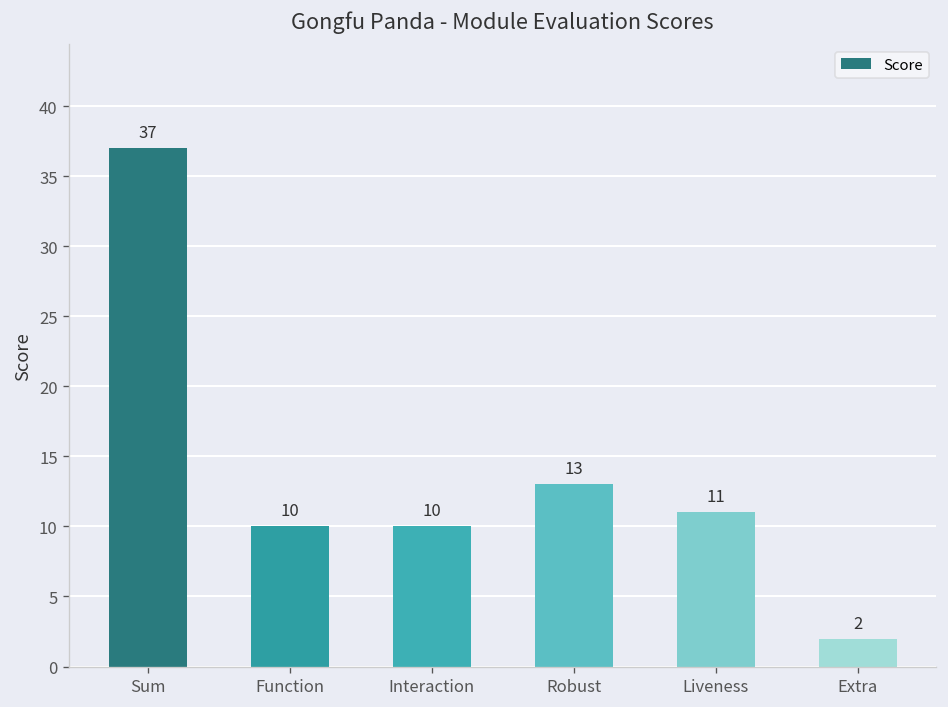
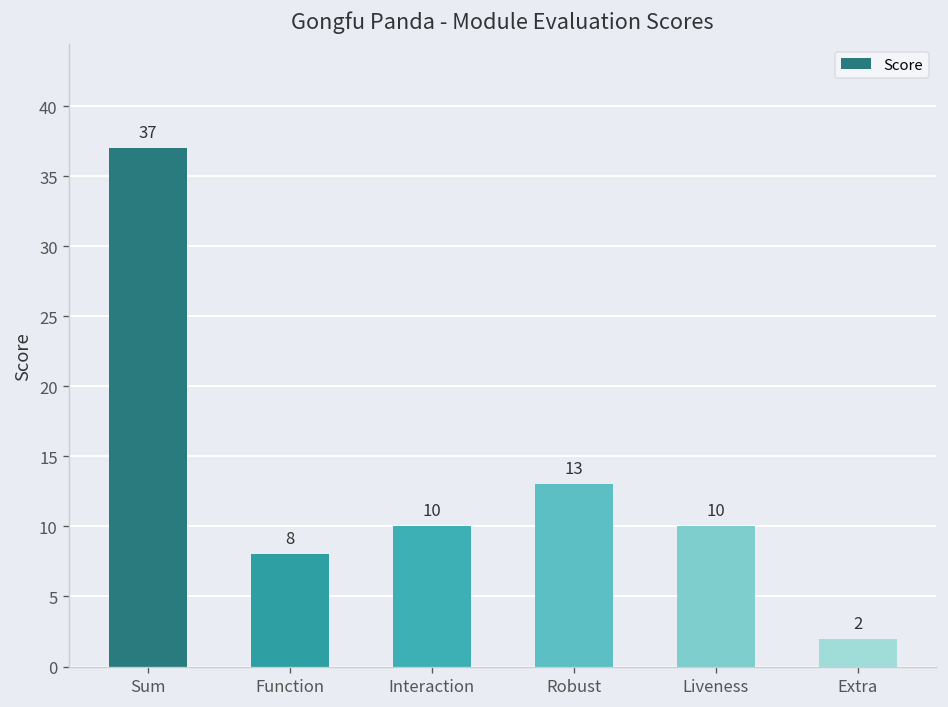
Function: 10 -> 8
Liveness: 11 -> 10
